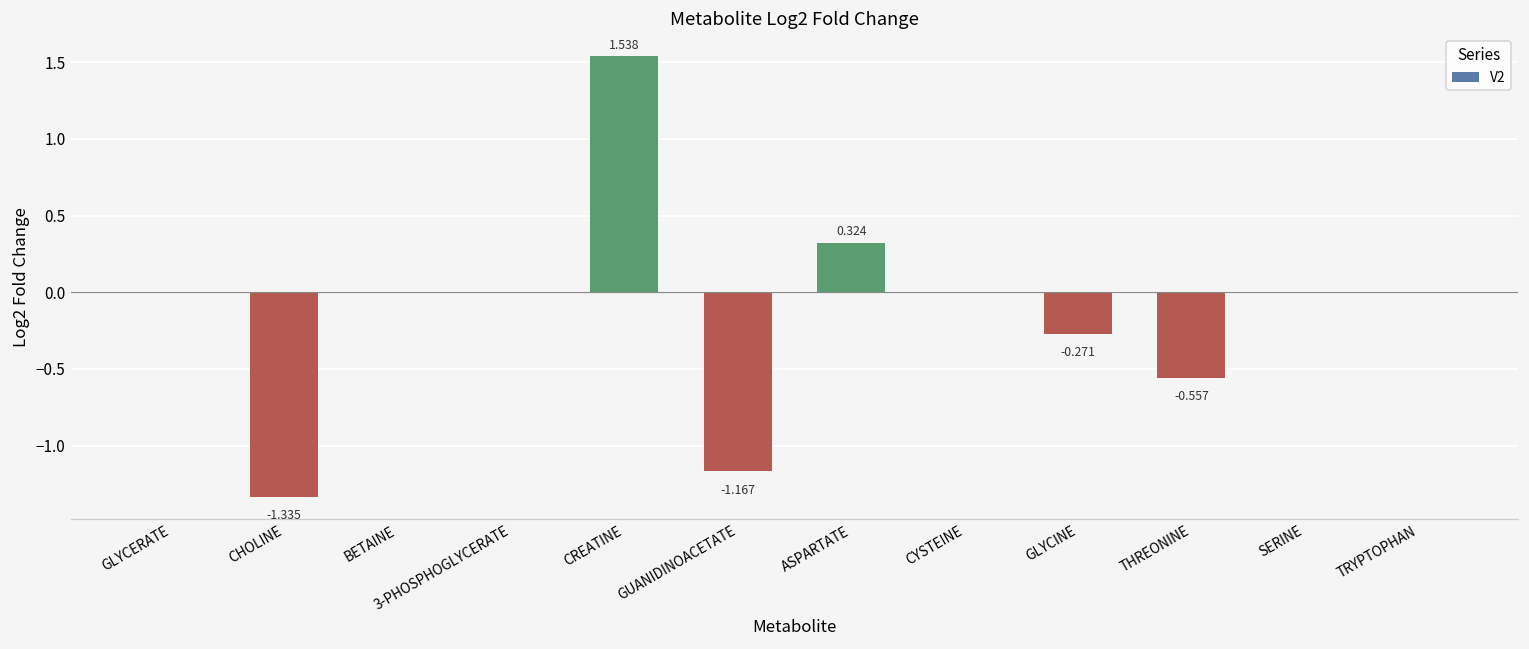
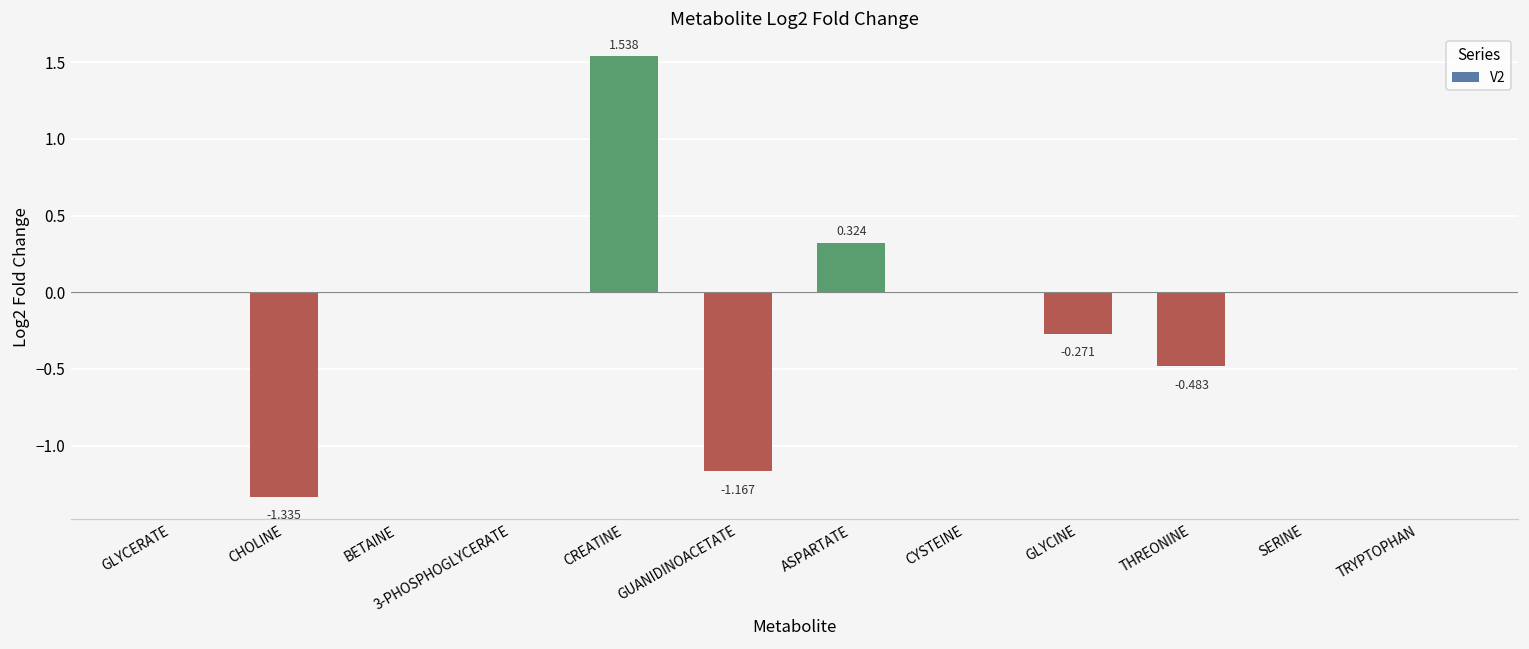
THREONINE: -0.557 -> -0.483
